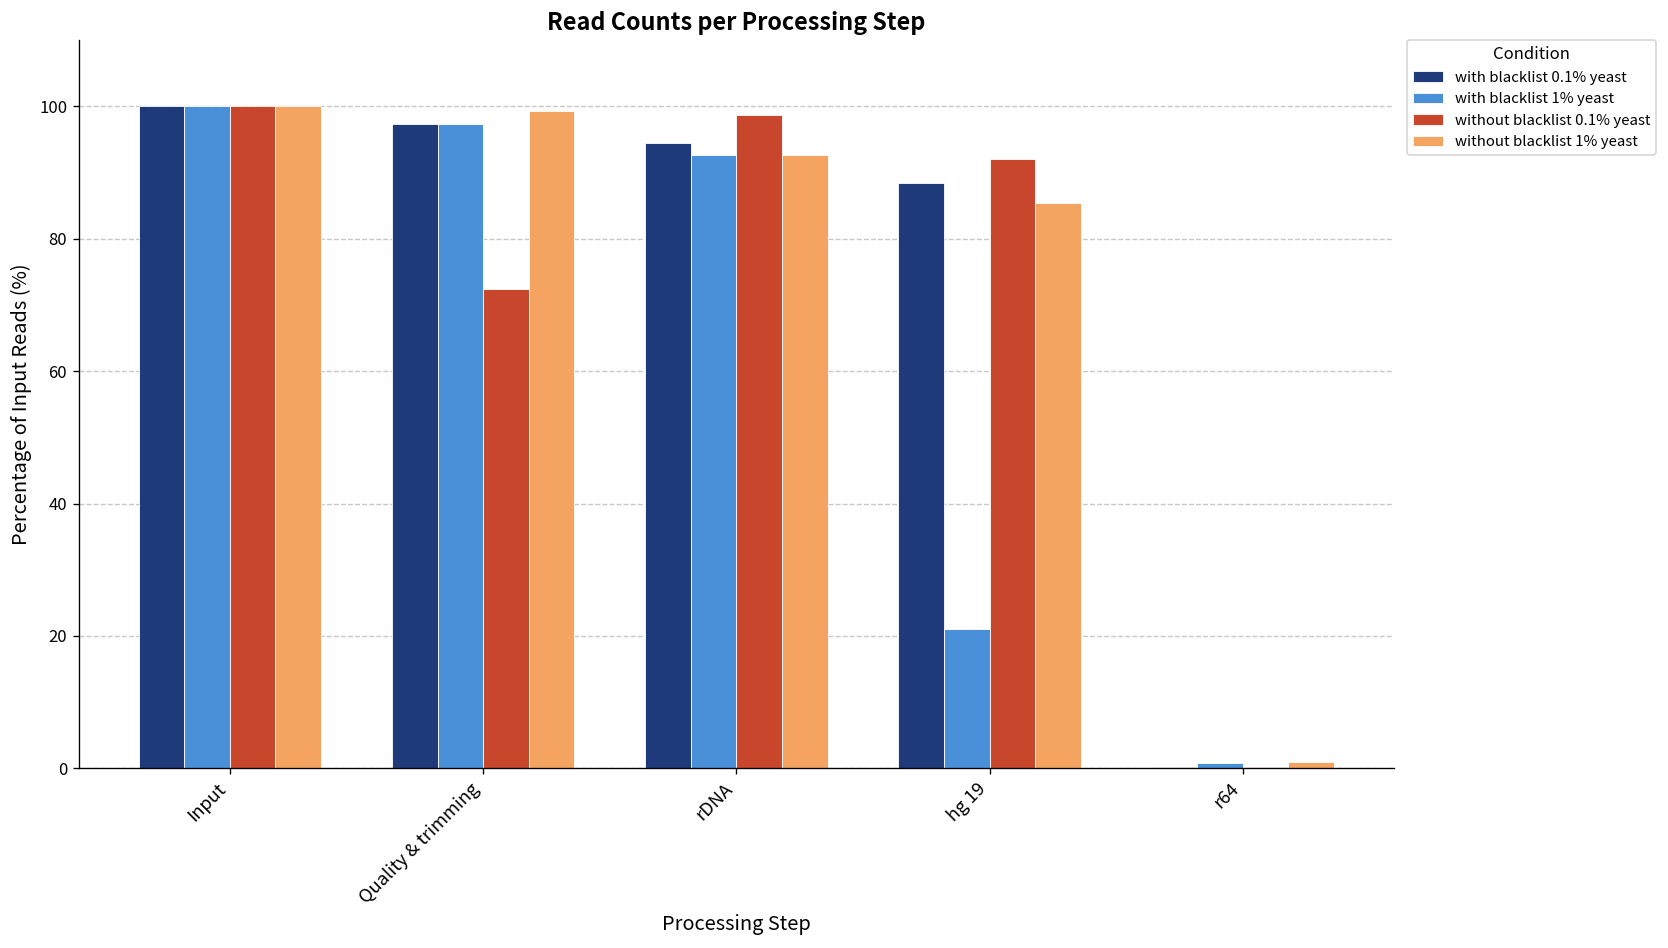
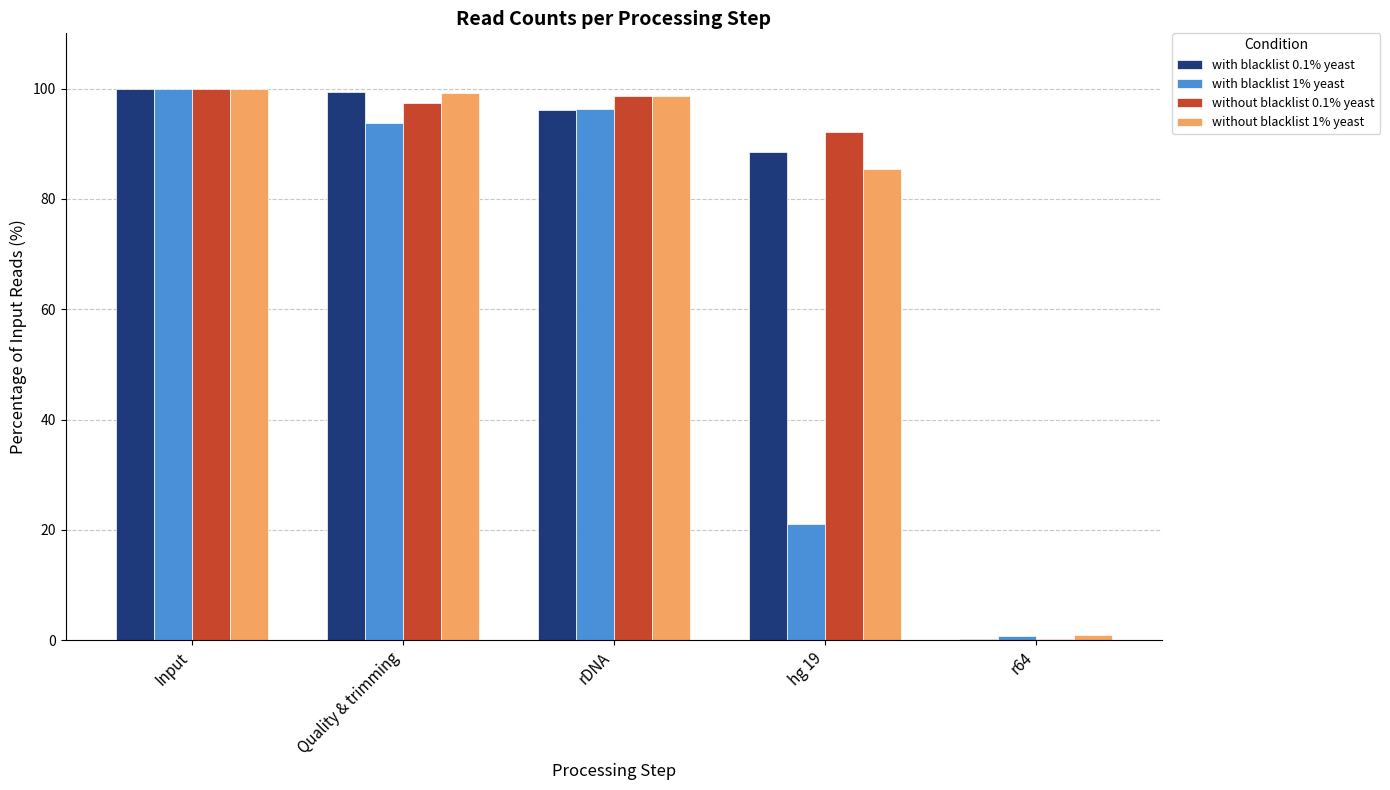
with blacklist 0.1% yeast, Quality & trimming: 97 -> 99
with blacklist 1% yeast, Quality & trimming: 97 -> 94
without blacklist 0.1% yeast, Quality & trimming: 72 -> 97
with blacklist 0.1% yeast, rDNA: 94 -> 96
with blacklist 1% yeast, rDNA: 93 -> 96
without blacklist 1% yeast, rDNA: 93 -> 99
